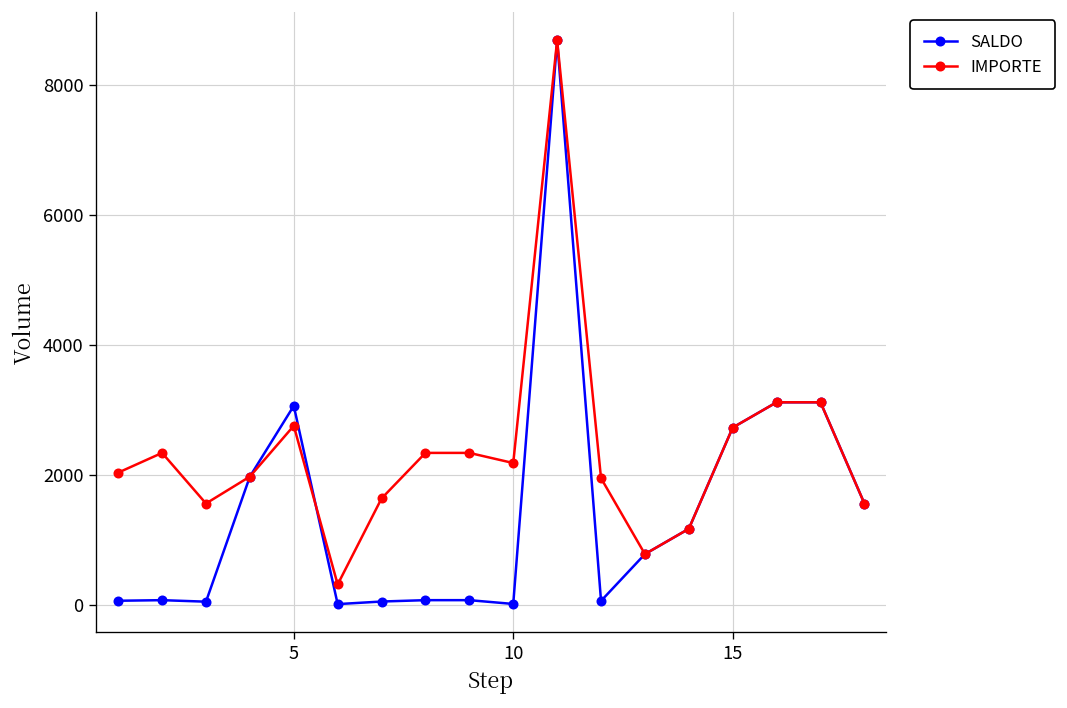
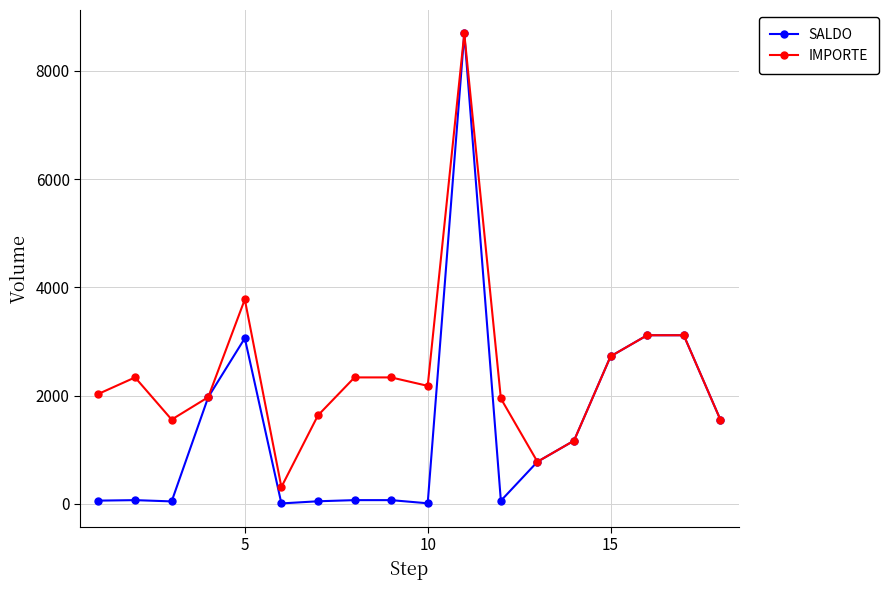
IMPORTE, 5: 2800 -> 3800
